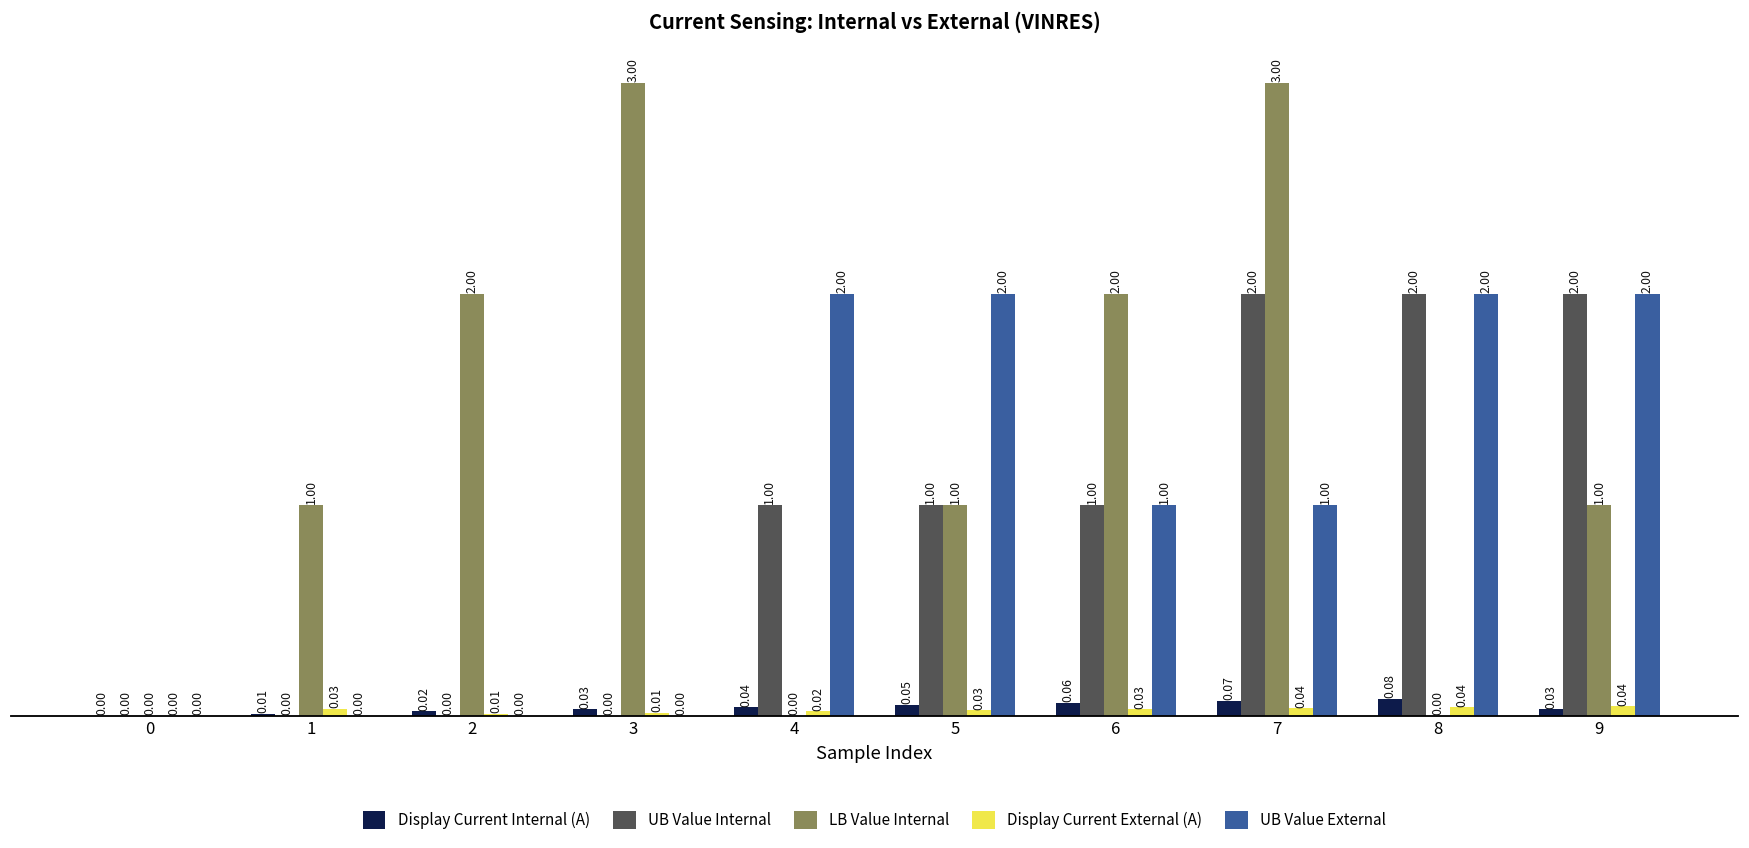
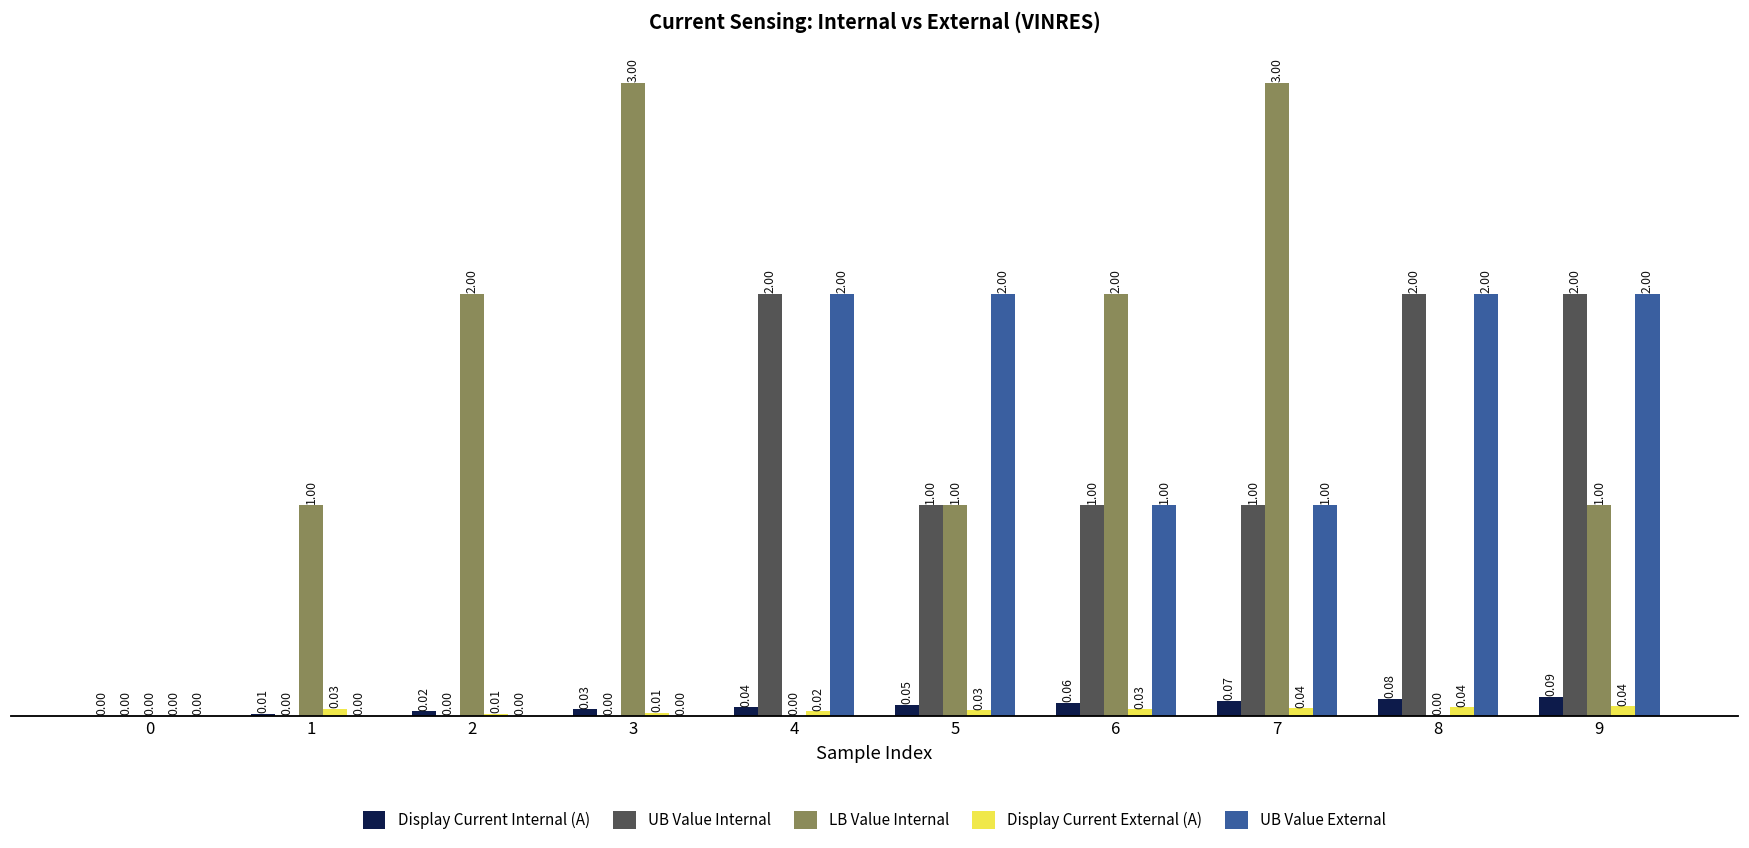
UB Value Internal, 4: 1.00 -> 2.00
UB Value Internal, 7: 2.00 -> 1.00
Display Current Internal (A), 9: 0.03 -> 0.09
